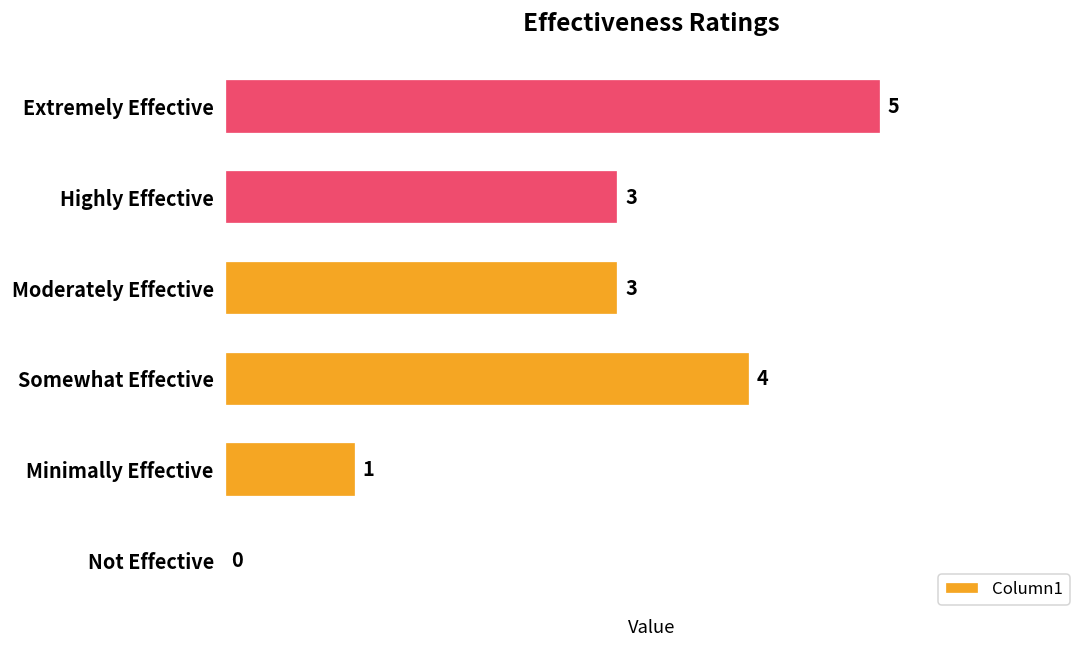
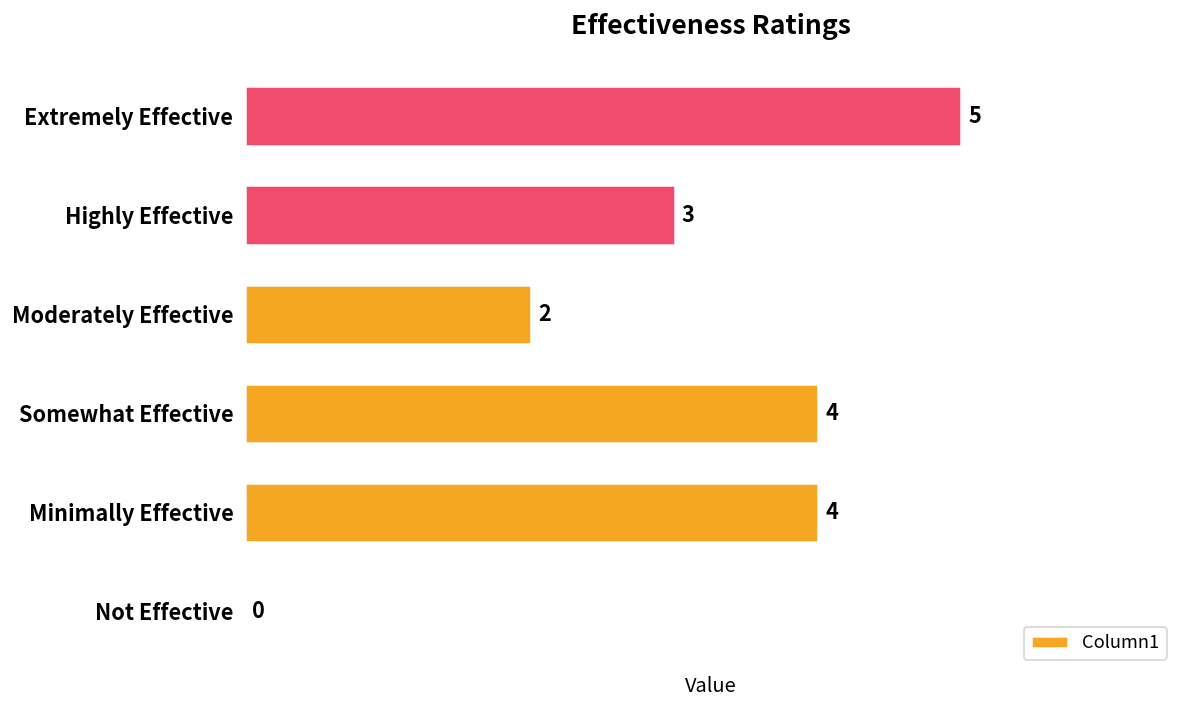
Moderately Effective: 3 -> 2
Minimally Effective: 1 -> 4
